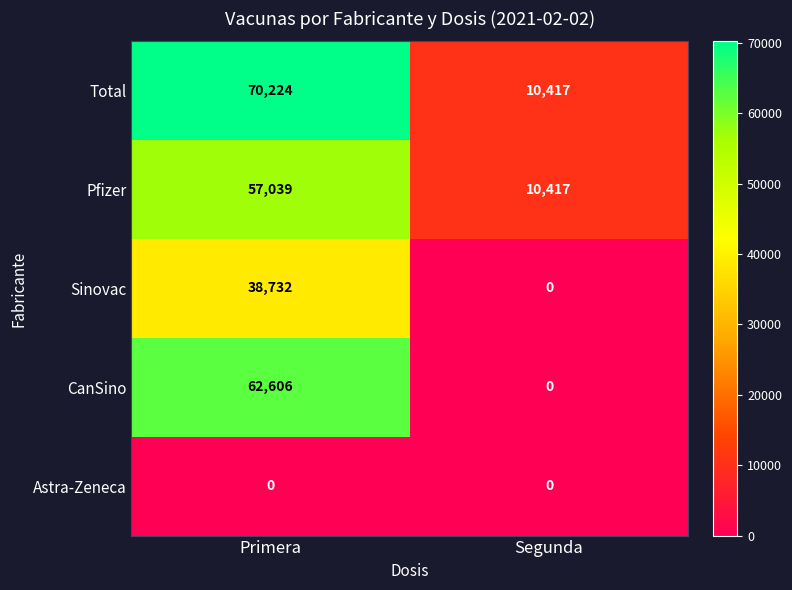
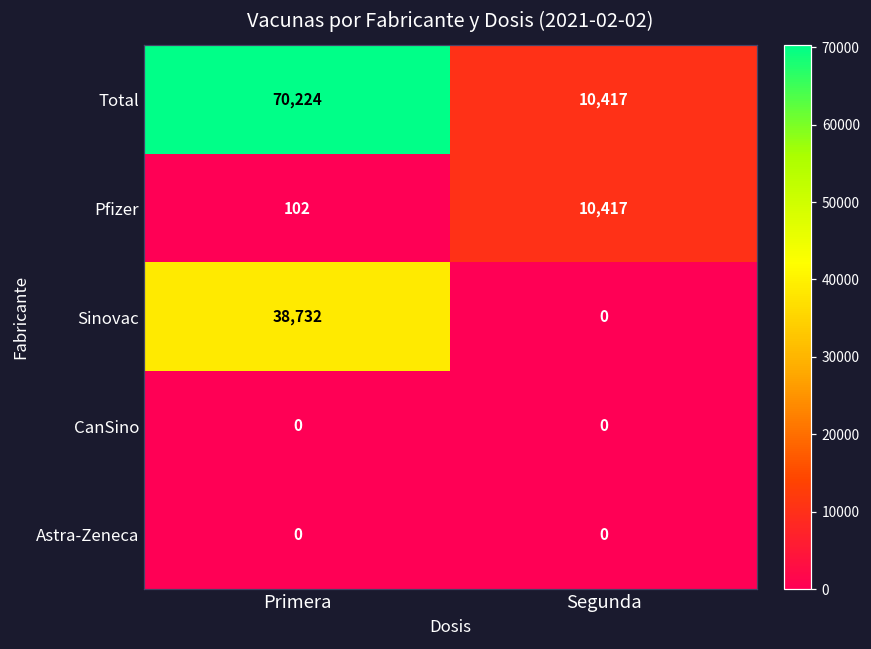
Pfizer, Primera: 57,039 -> 102
CanSino, Primera: 62,606 -> 0
